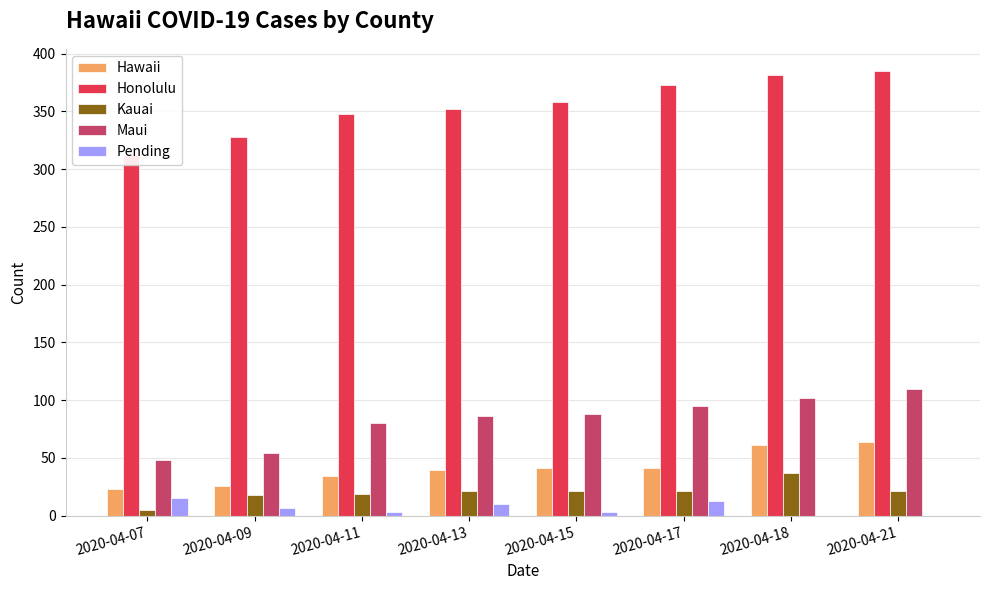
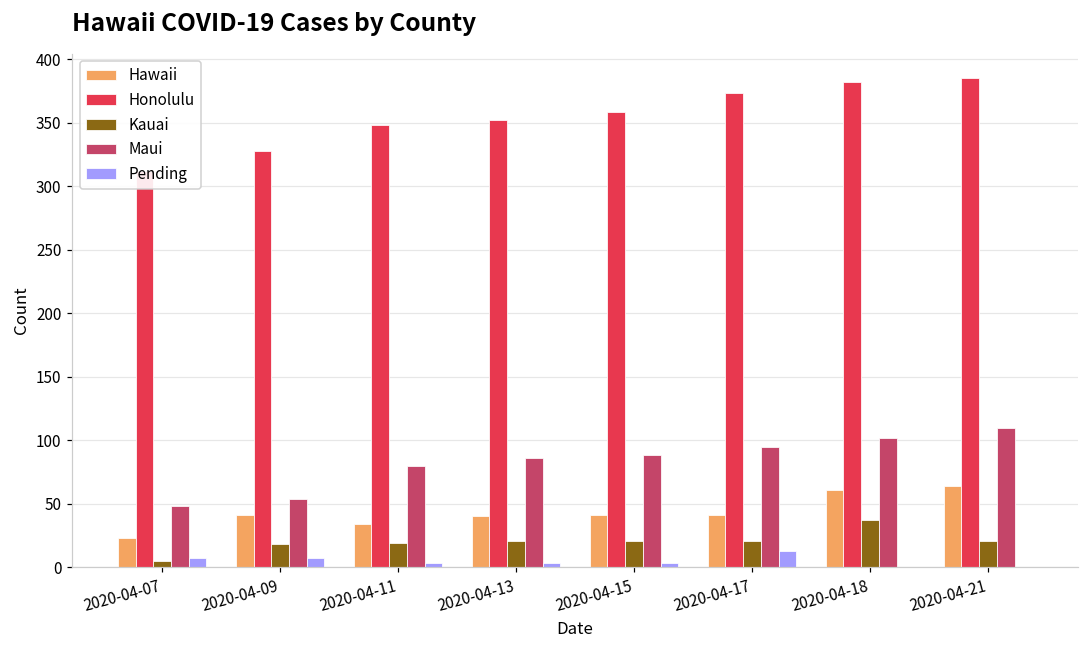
Pending, 2020-04-07: 15 -> 7
Hawaii, 2020-04-09: 26 -> 41
Pending, 2020-04-13: 10 -> 3
